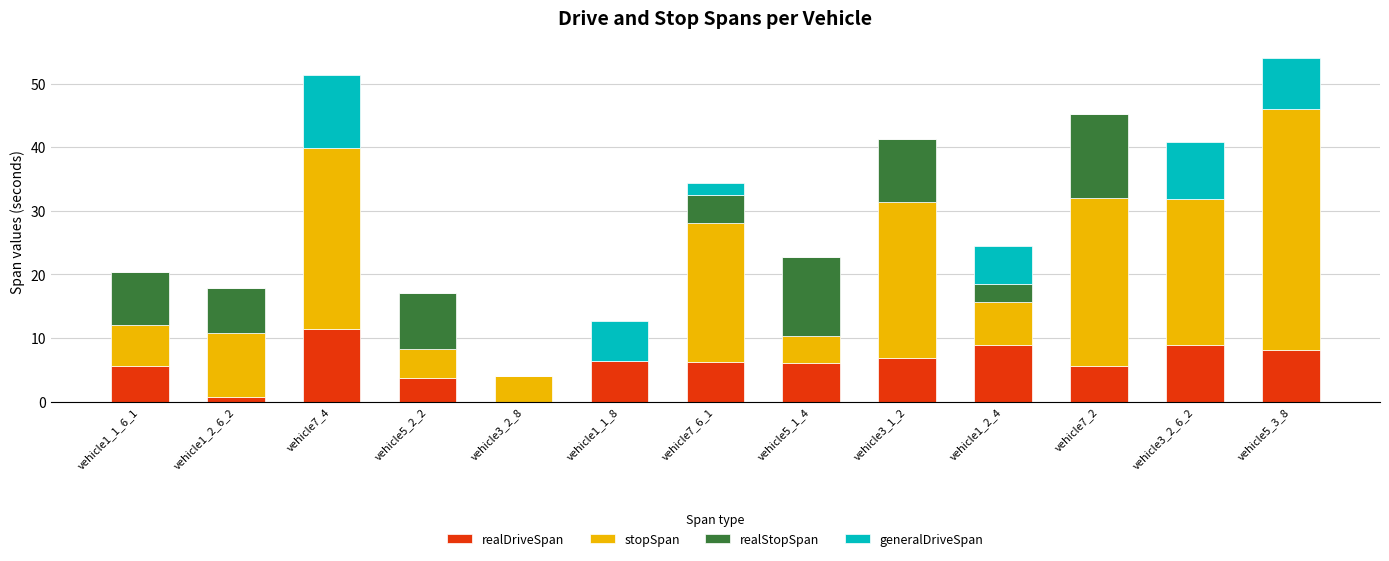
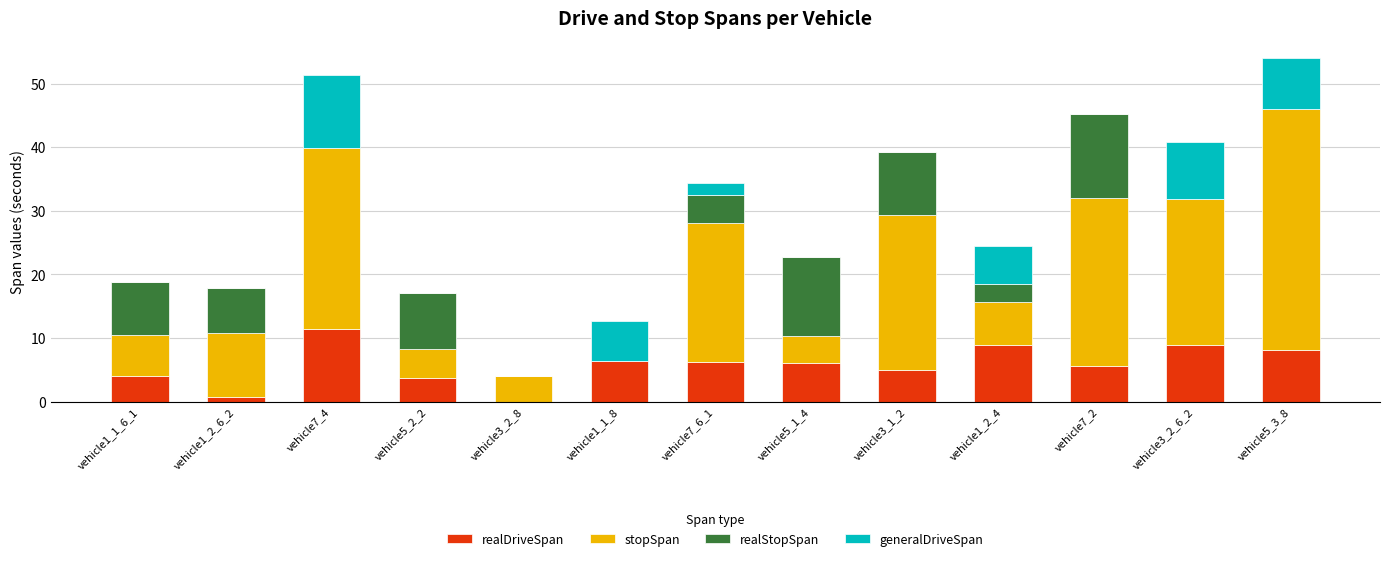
realDriveSpan, vehicle1_1_6_1: 6 -> 4
realDriveSpan, vehicle3_1_2: 7 -> 5
